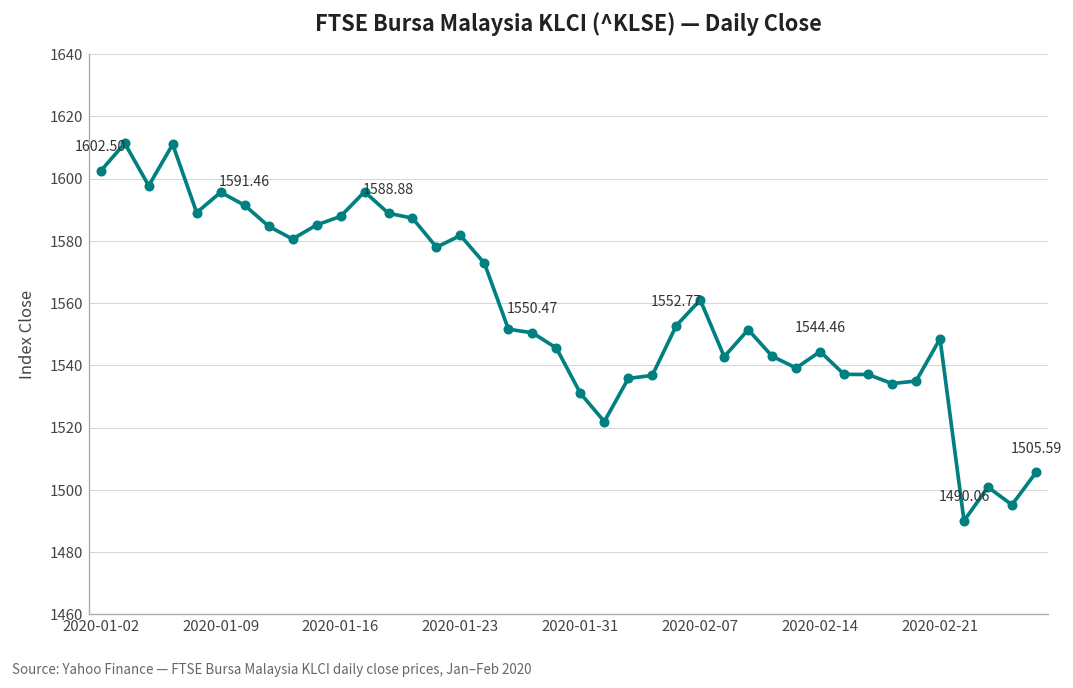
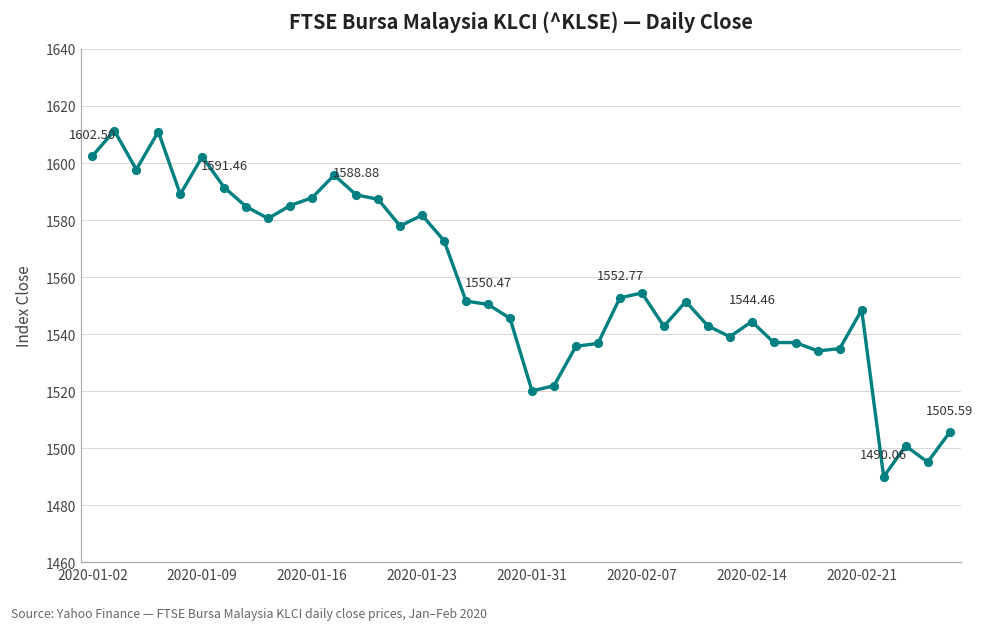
2020-01-09: 1596 -> 1602
2020-01-31: 1531 -> 1520
2020-02-07: 1561 -> 1554
